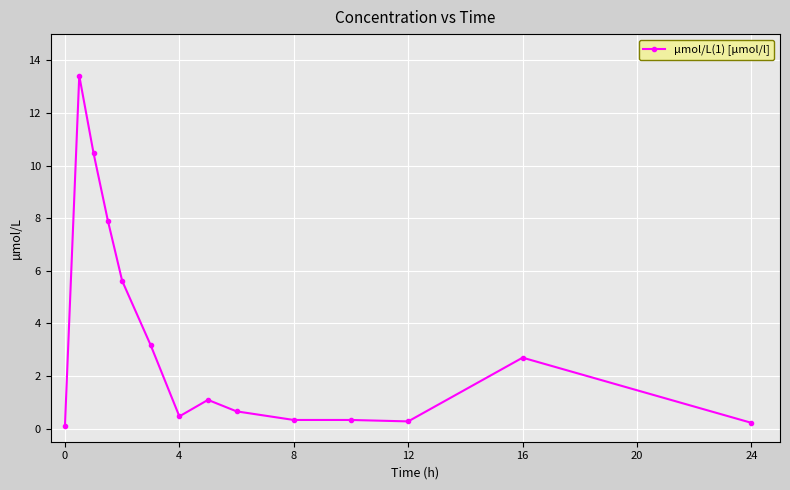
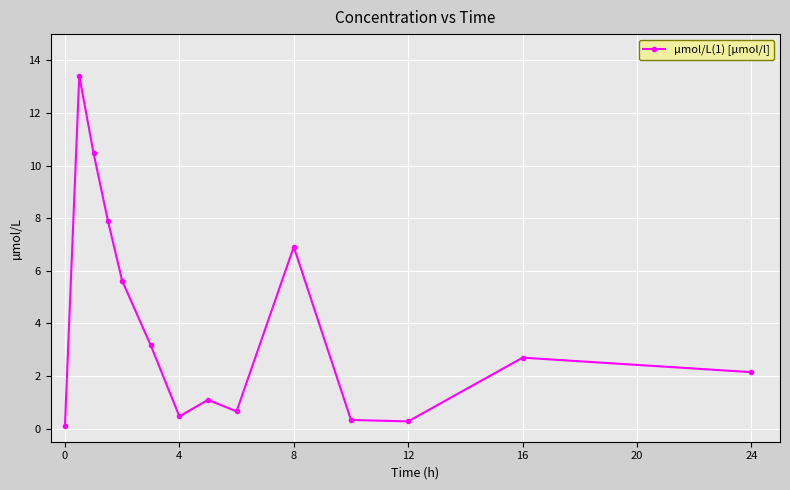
8: 0.3 -> 6.9
24: 0.2 -> 2.1
